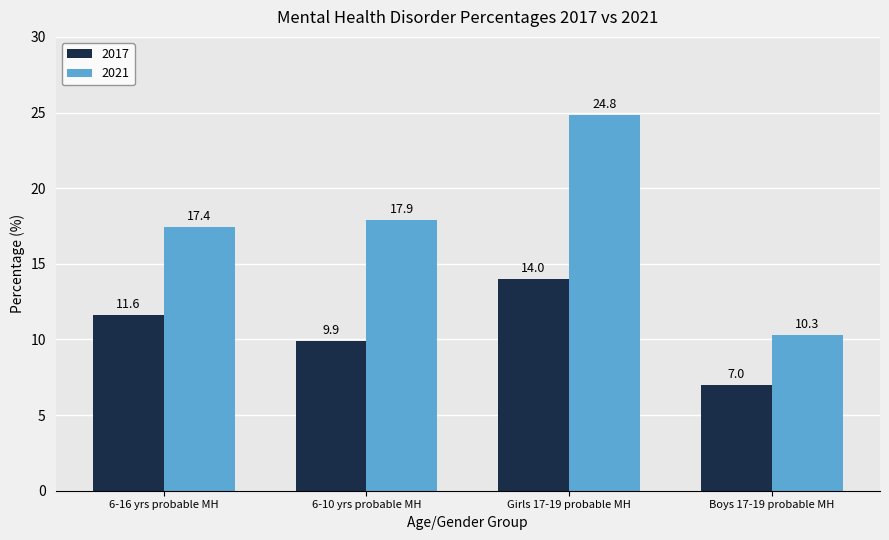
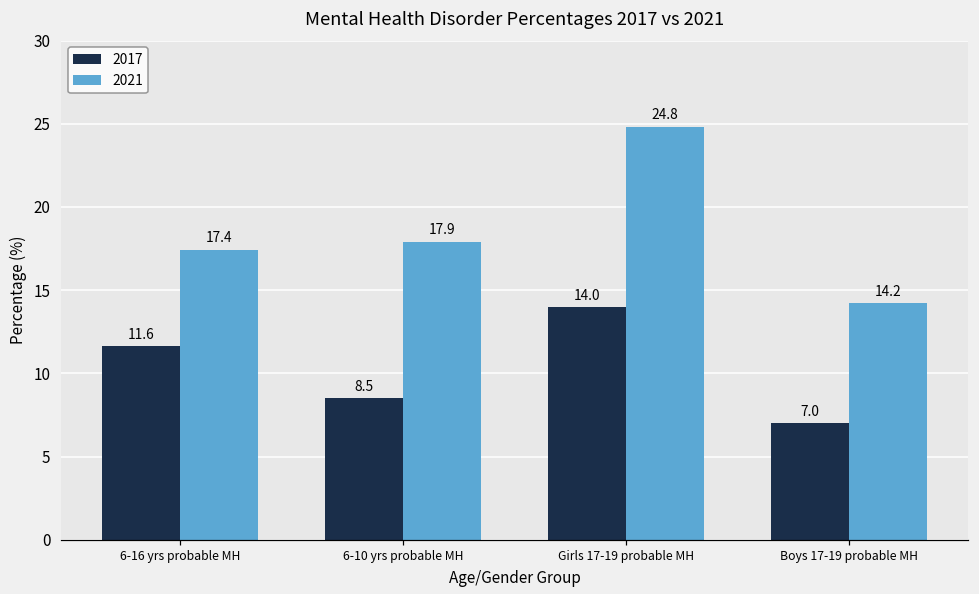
2017, 6-10 yrs probable MH: 9.9 -> 8.5
2021, Boys 17-19 probable MH: 10.3 -> 14.2
